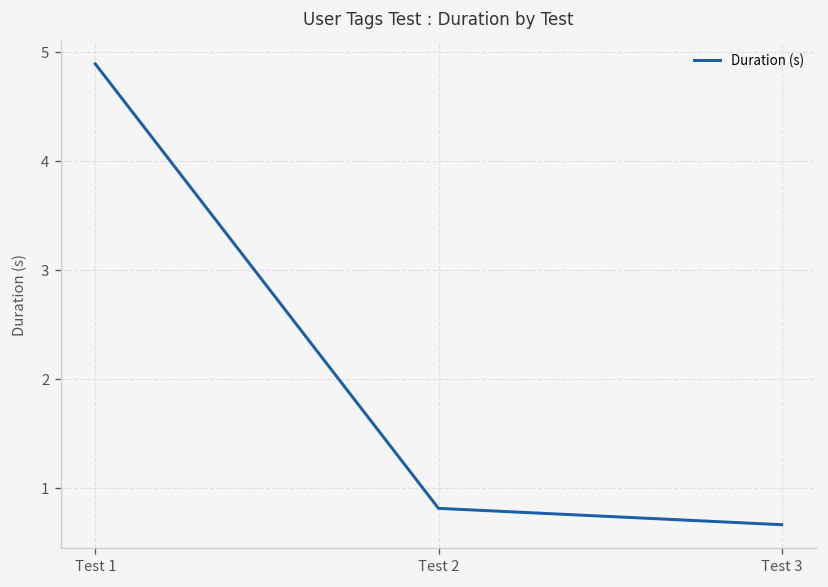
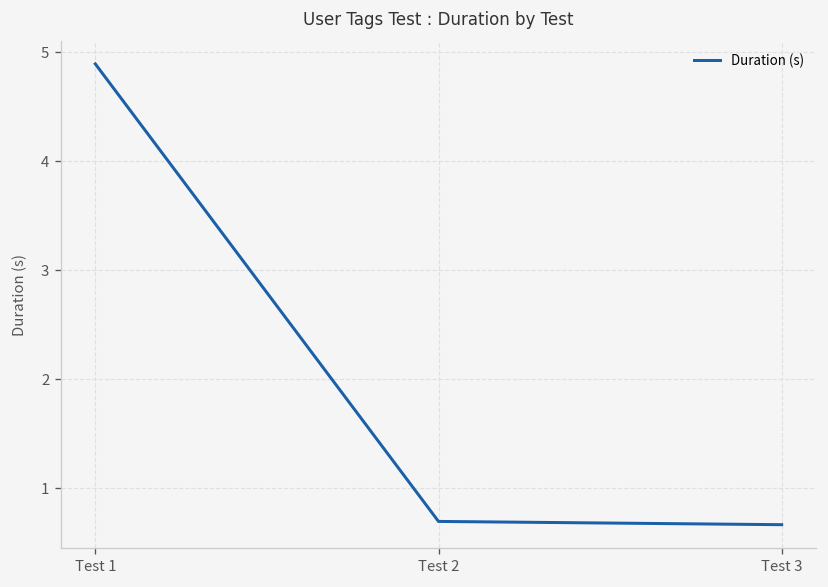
Test 2: 0.8 -> 0.7
